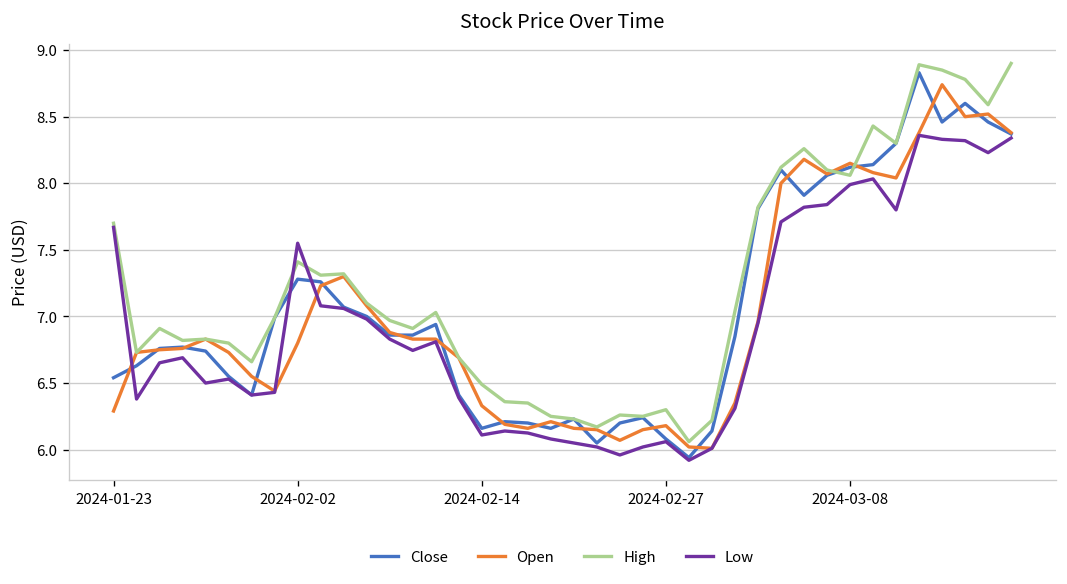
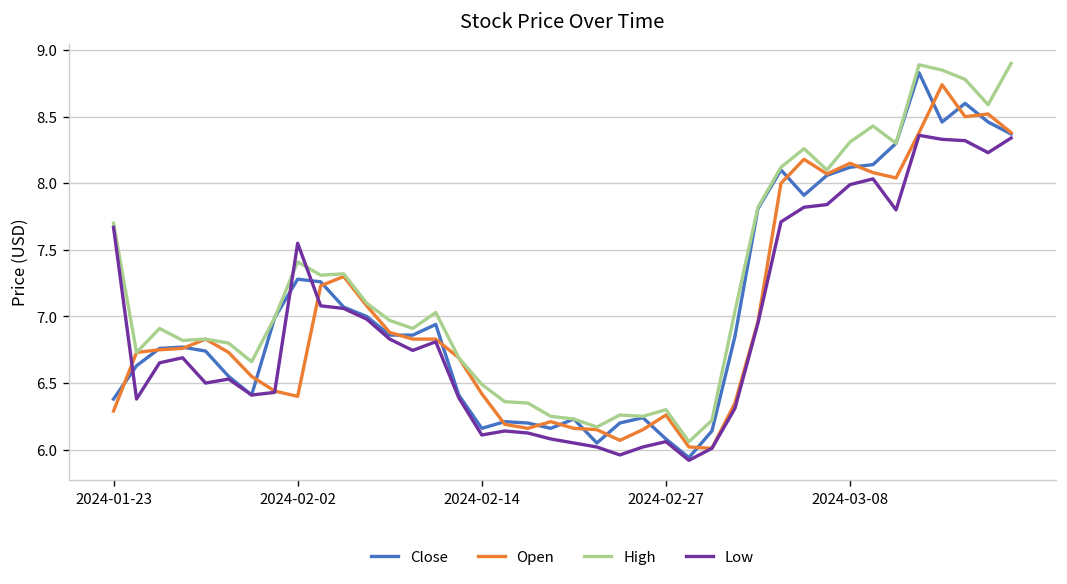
Close, 2024-01-23: 6.54 -> 6.38
Open, 2024-02-02: 6.8 -> 6.4
Open, 2024-02-14: 6.33 -> 6.42
Open, 2024-02-27: 6.18 -> 6.26
High, 2024-03-08: 8.06 -> 8.31
